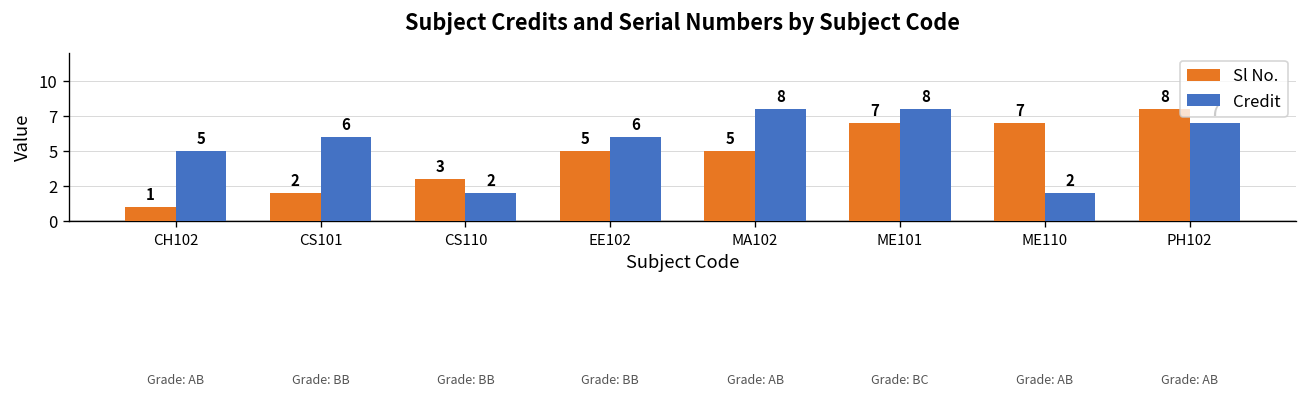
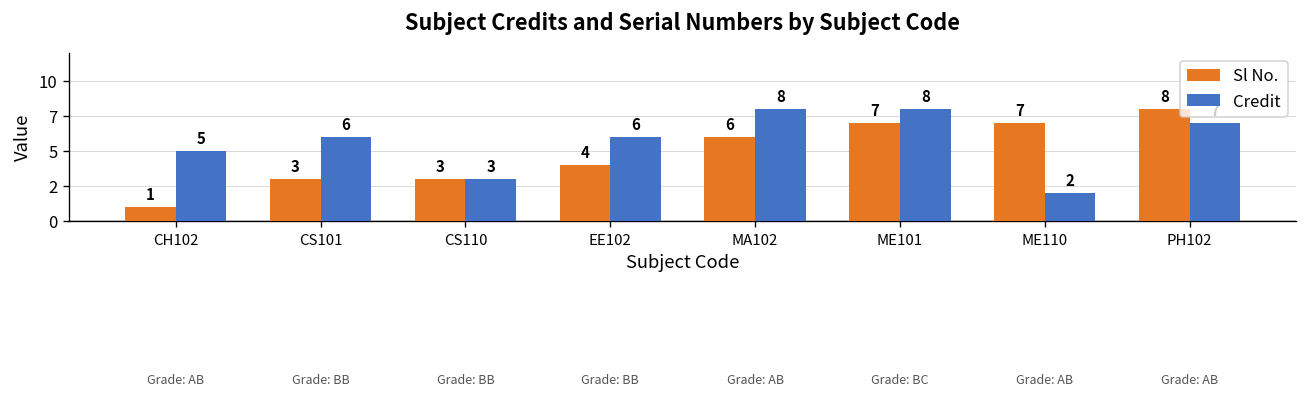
Sl No., CS101: 2 -> 3
Credit, CS110: 2 -> 3
Sl No., EE102: 5 -> 4
Sl No., MA102: 5 -> 6
